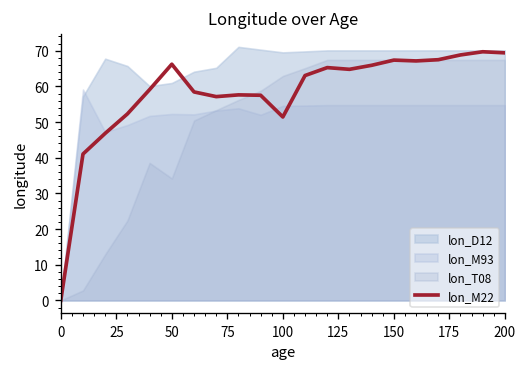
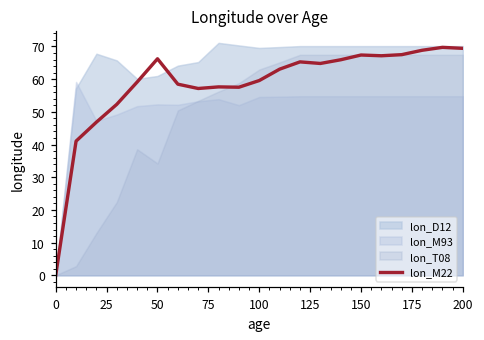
lon_M22, 100: 51 -> 60
